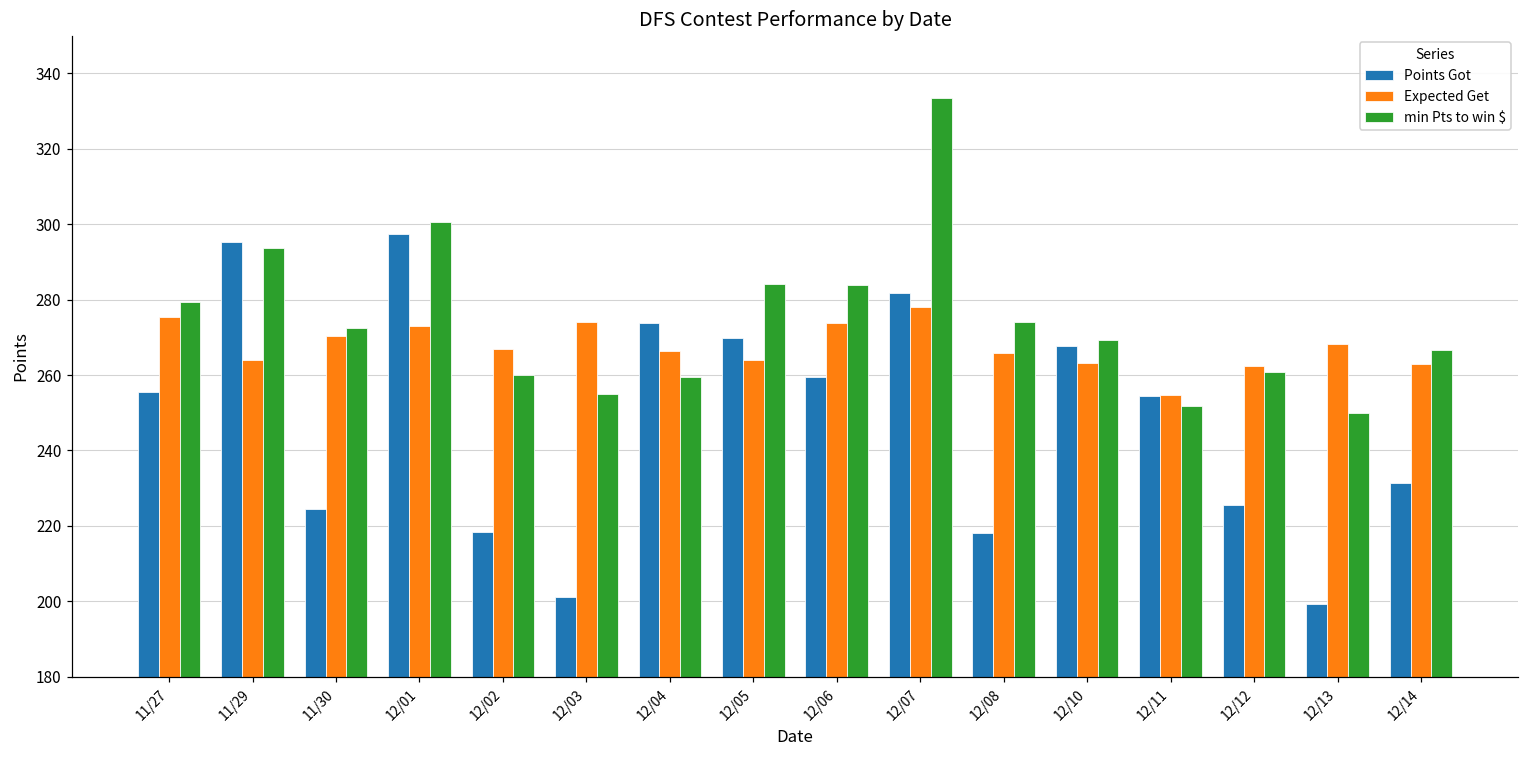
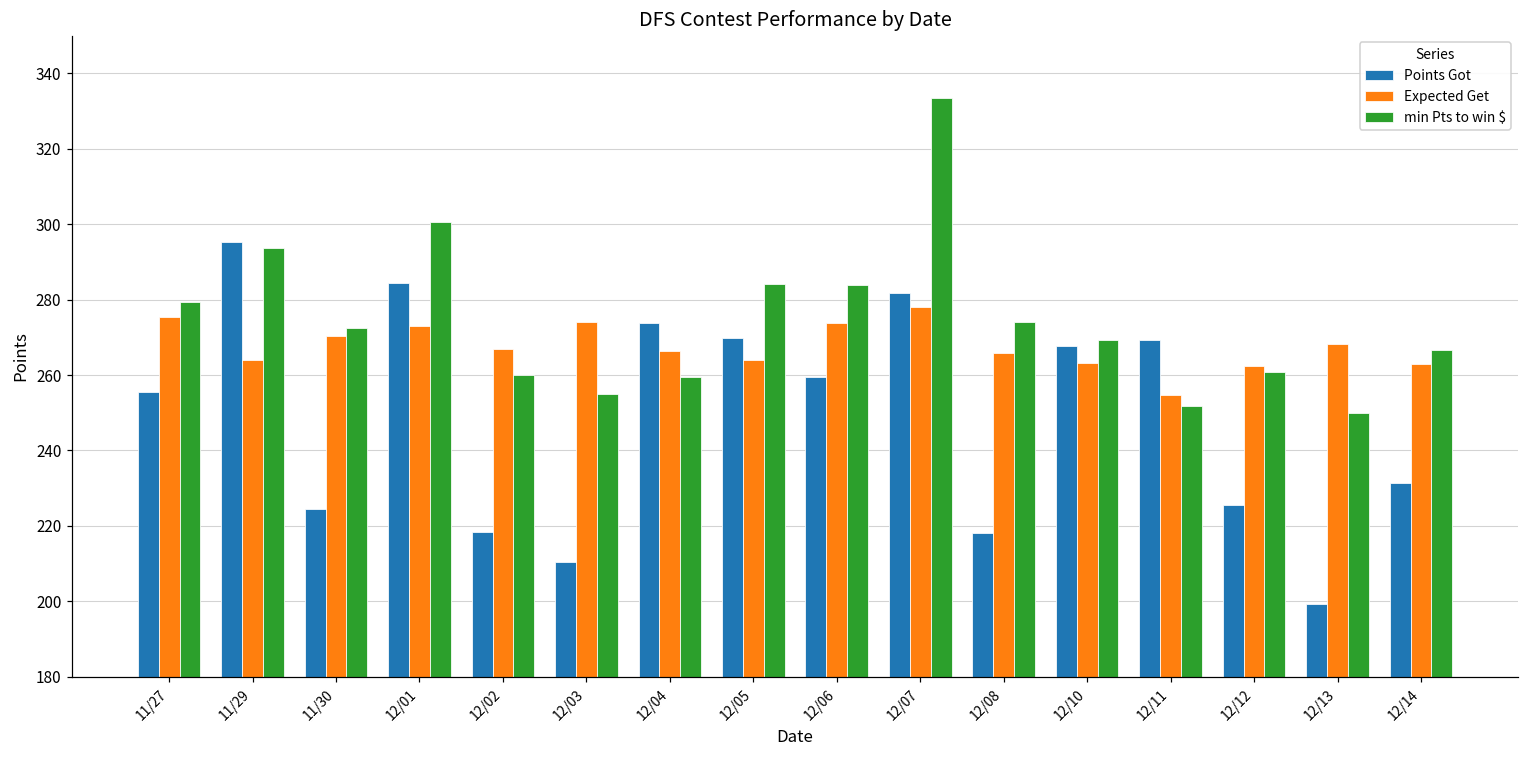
Points Got, 12/01: 297 -> 285
Points Got, 12/03: 201 -> 211
Points Got, 12/11: 254 -> 269
